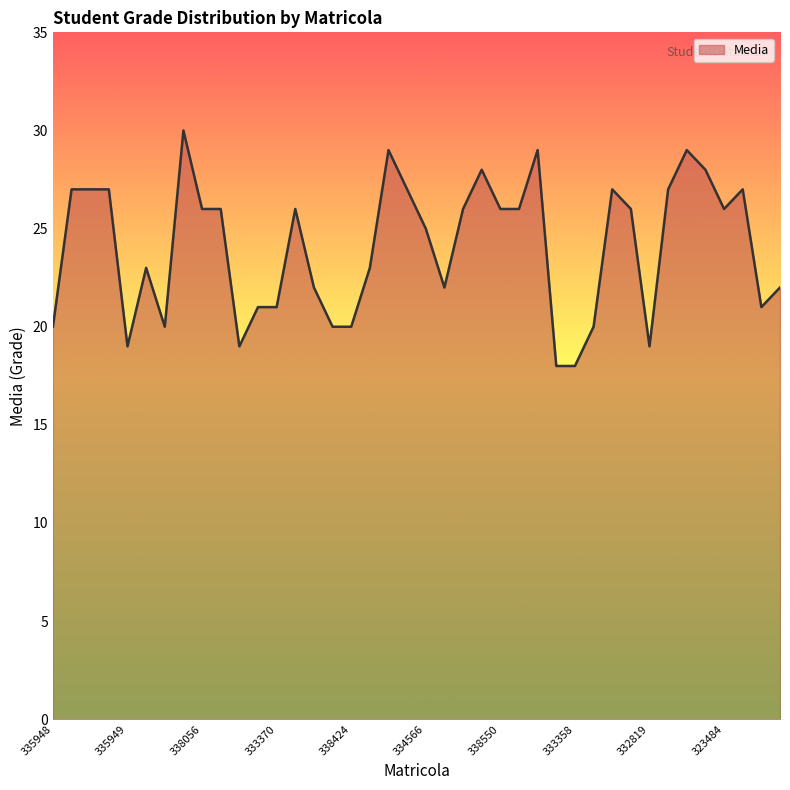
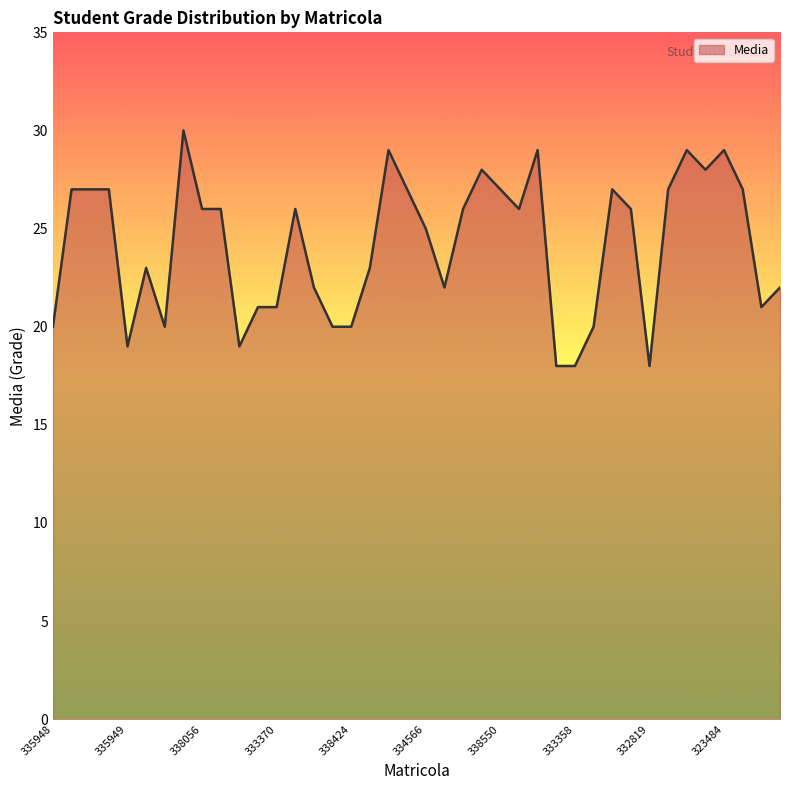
338550: 26 -> 27
332819: 19 -> 18
323484: 26 -> 29
